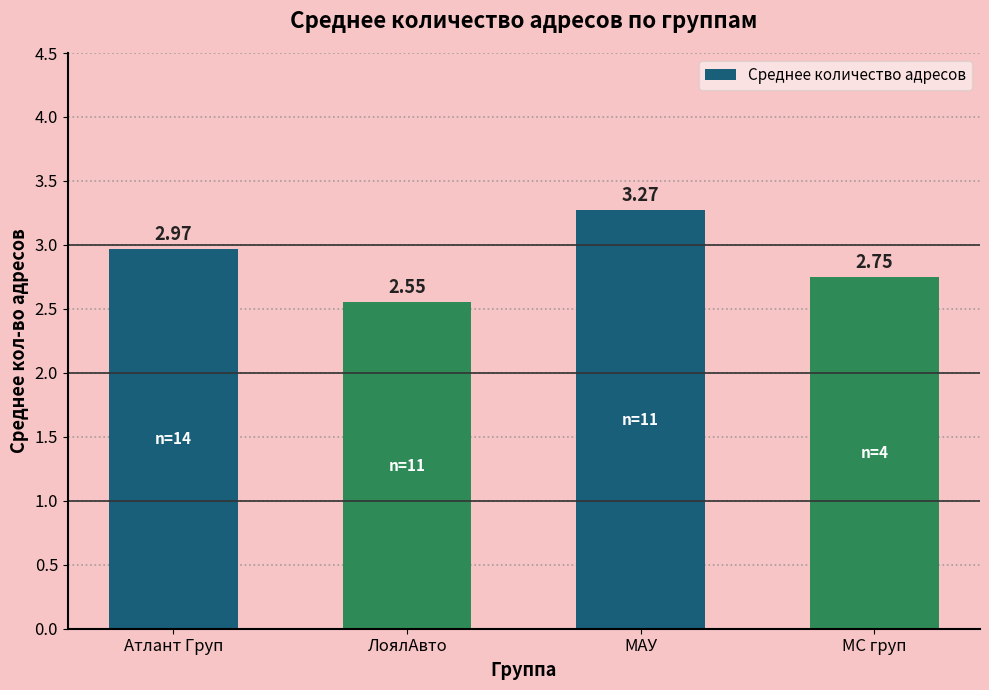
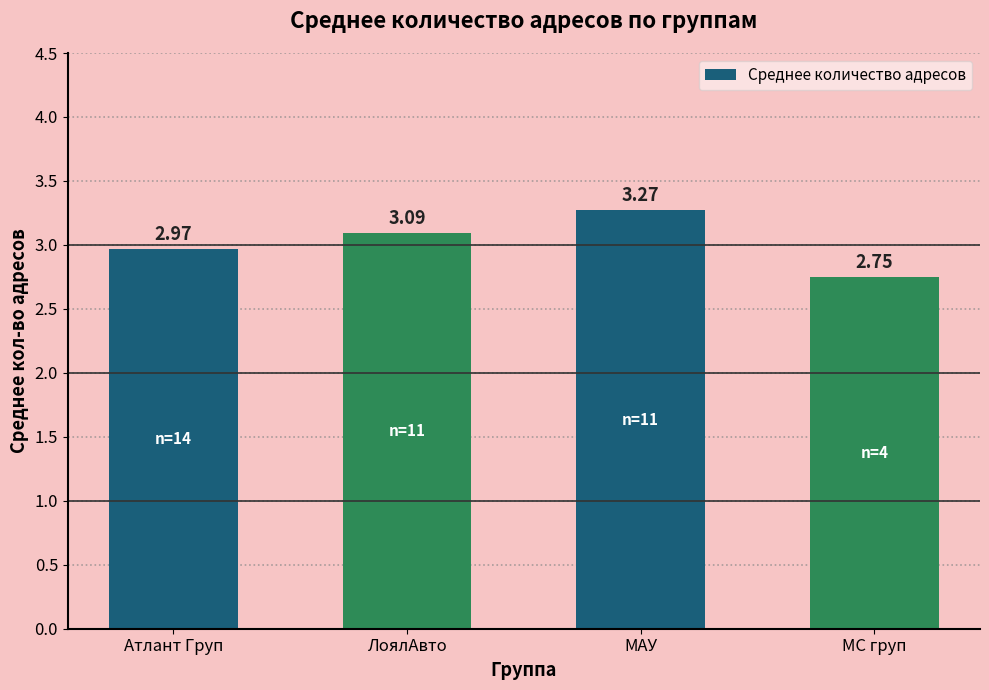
ЛоялАвто: 2.55 -> 3.09
